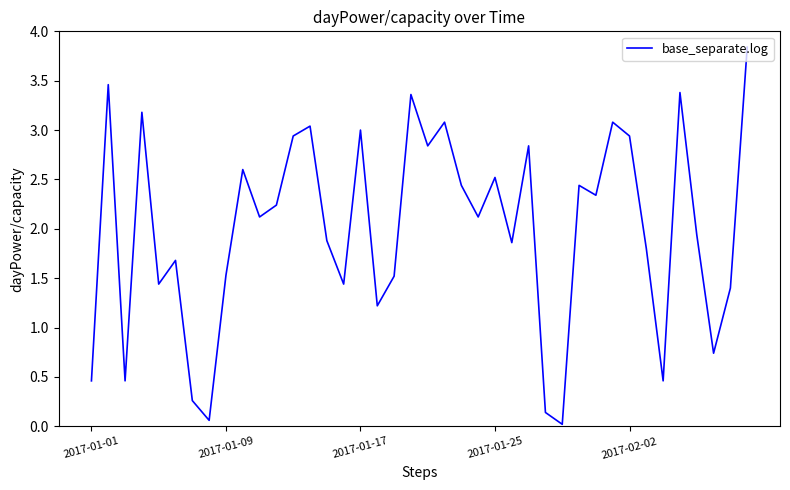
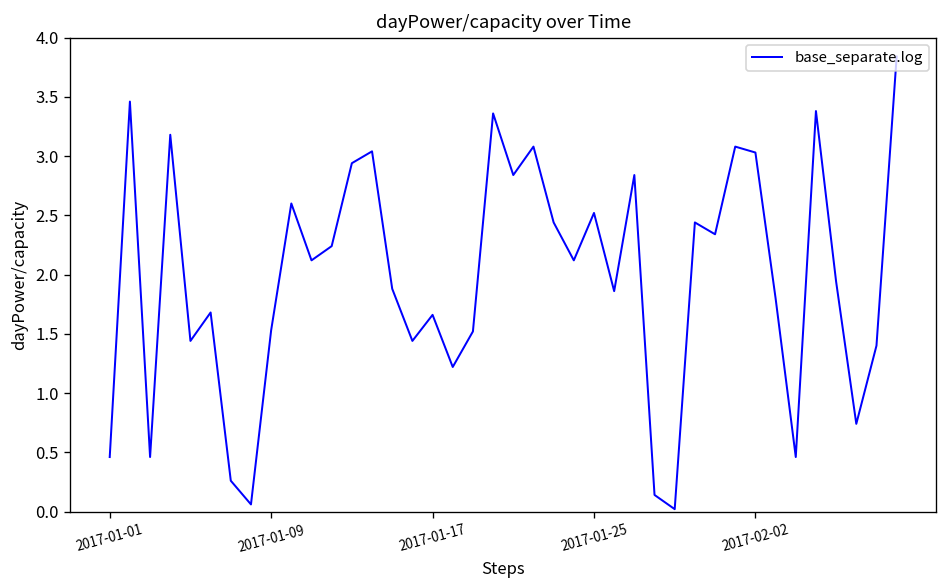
2017-01-17: 3.0 -> 1.7
2017-02-02: 2.9 -> 3.0
